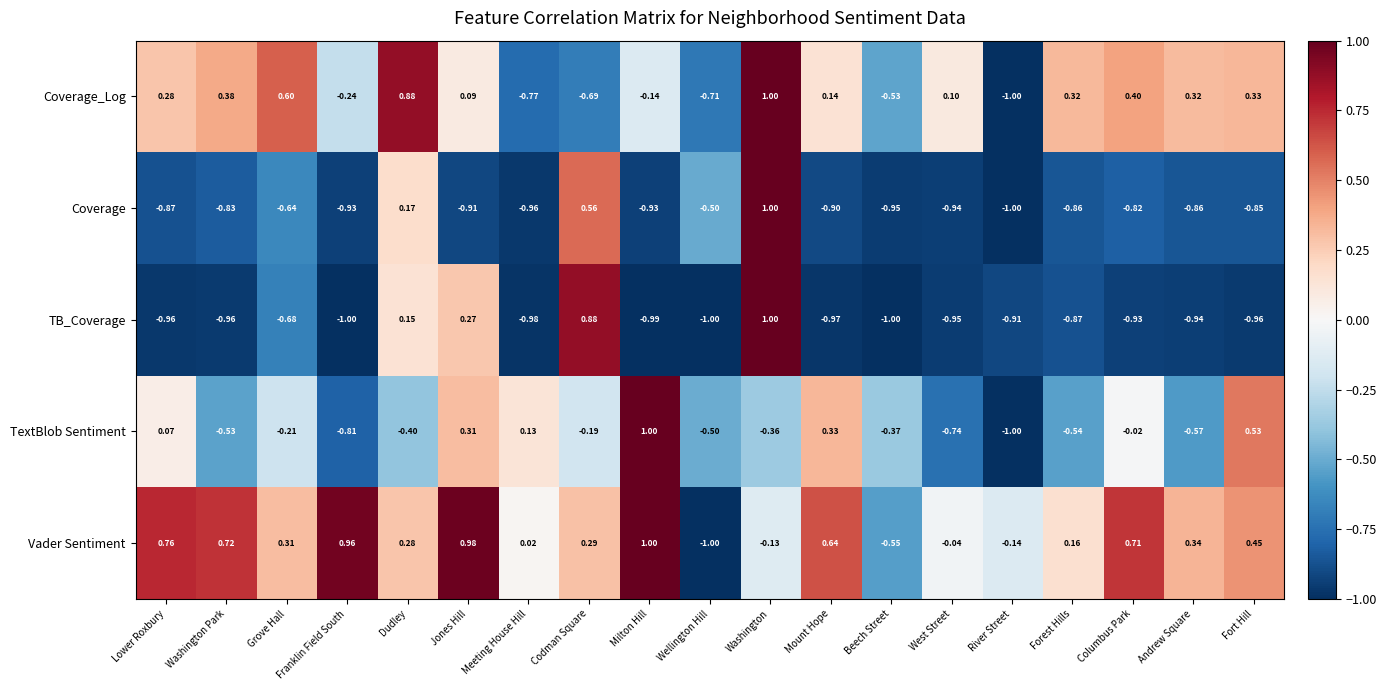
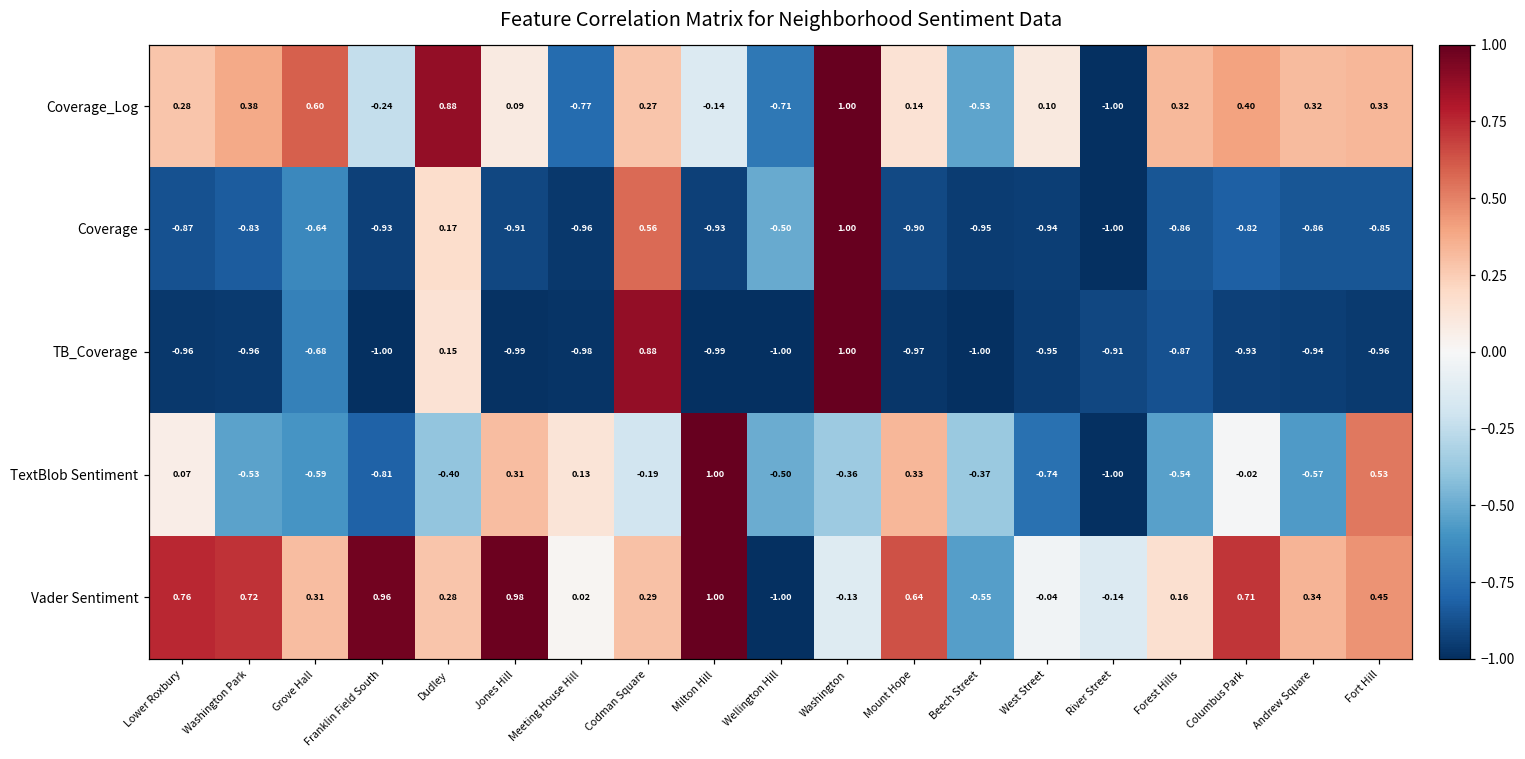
Coverage_Log, Codman Square: -0.69 -> 0.27
TB_Coverage, Jones Hill: 0.27 -> -0.99
TextBlob Sentiment, Grove Hall: -0.21 -> -0.59
